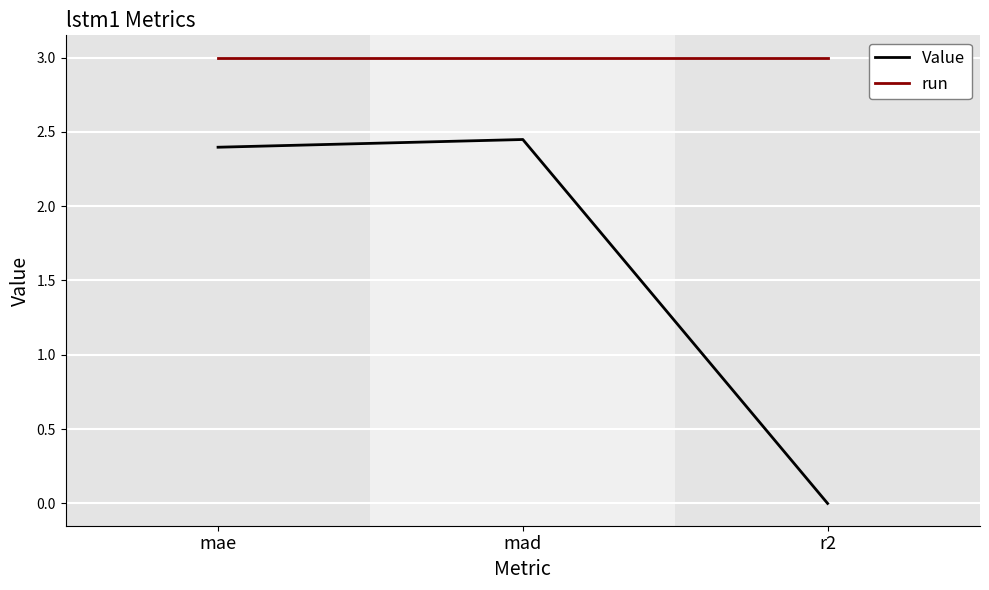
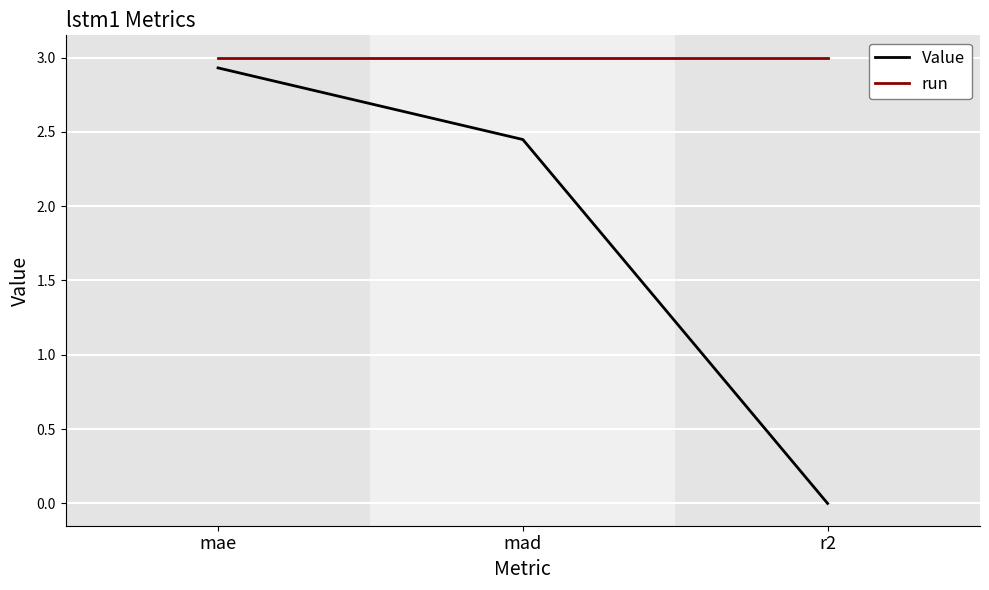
Value, mae: 2.40 -> 2.93
